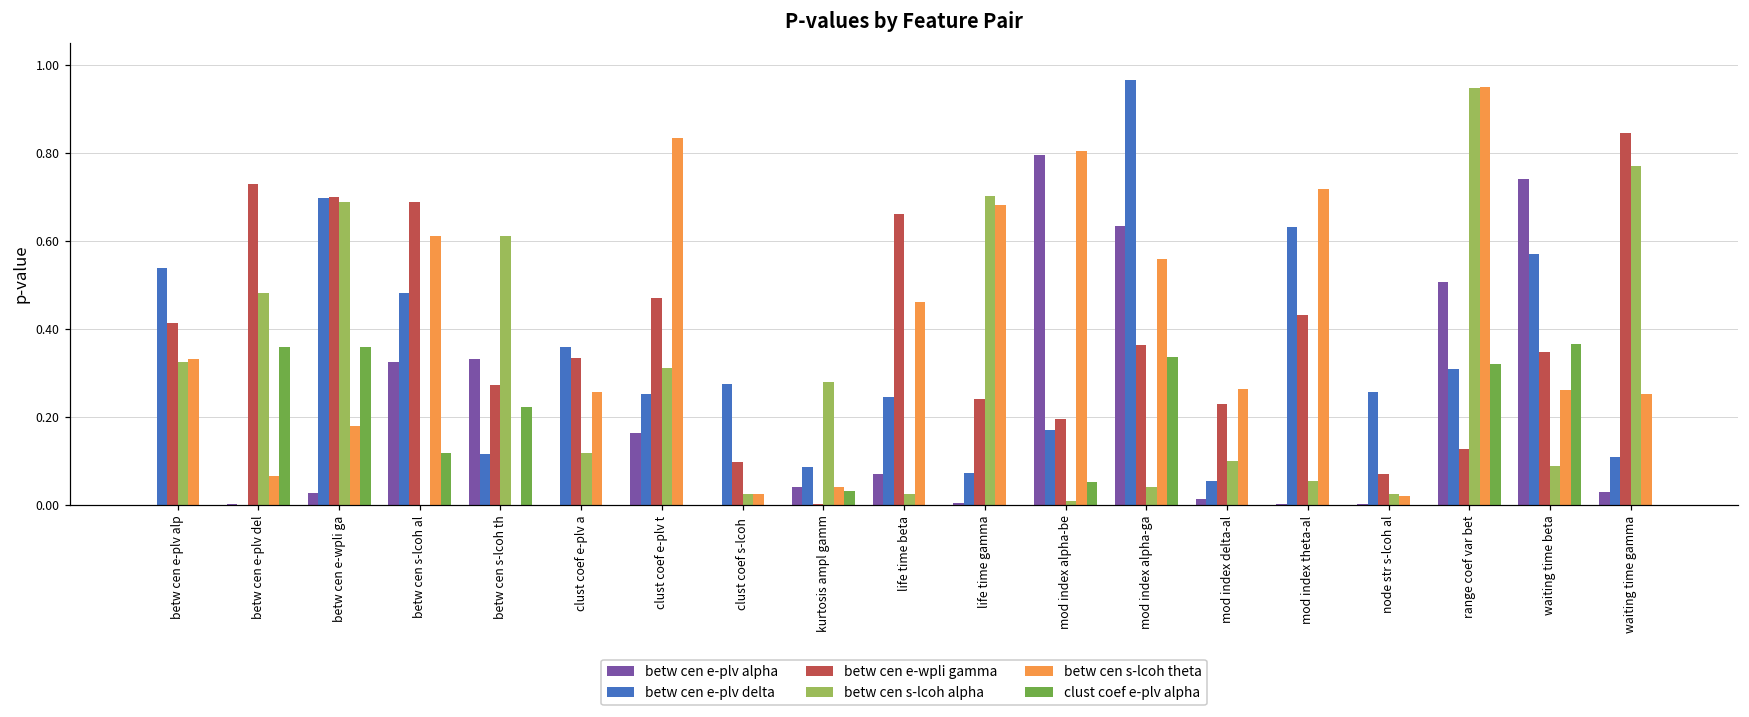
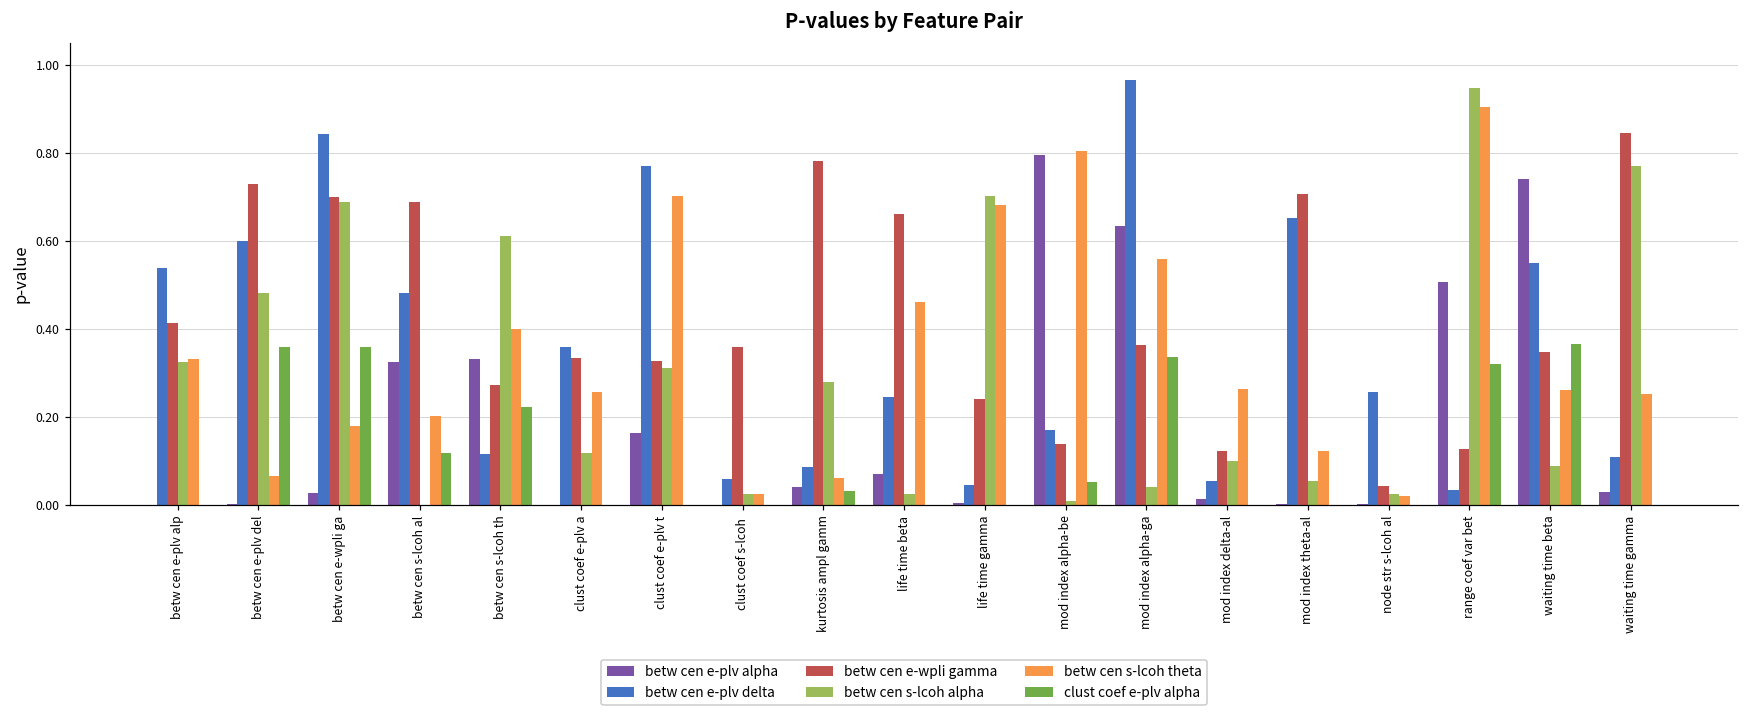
betw cen e-plv delta, betw cen e-plv del: 0.0 -> 0.6
betw cen e-plv delta, betw cen e-wpli ga: 0.70 -> 0.84
betw cen s-lcoh theta, betw cen s-lcoh al: 0.61 -> 0.20
betw cen s-lcoh theta, betw cen s-lcoh th: 0.0 -> 0.4
betw cen e-plv delta, clust coef e-plv t: 0.25 -> 0.77
betw cen e-wpli gamma, clust coef e-plv t: 0.47 -> 0.33
betw cen s-lcoh theta, clust coef e-plv t: 0.83 -> 0.70
betw cen e-plv delta, clust coef s-lcoh: 0.27 -> 0.06
betw cen e-wpli gamma, clust coef s-lcoh: 0.10 -> 0.36
betw cen e-wpli gamma, kurtosis ampl gamm: 0.00 -> 0.78
betw cen s-lcoh theta, kurtosis ampl gamm: 0.04 -> 0.06
betw cen e-plv delta, life time gamma: 0.07 -> 0.04
betw cen e-wpli gamma, mod index alpha-be: 0.19 -> 0.14
betw cen e-wpli gamma, mod index delta-al: 0.23 -> 0.12
betw cen e-plv delta, mod index theta-al: 0.63 -> 0.65
betw cen e-wpli gamma, mod index theta-al: 0.43 -> 0.71
betw cen s-lcoh theta, mod index theta-al: 0.72 -> 0.12
betw cen e-wpli gamma, node str s-lcoh al: 0.07 -> 0.04
betw cen e-plv delta, range coef var bet: 0.31 -> 0.03
betw cen s-lcoh theta, range coef var bet: 0.95 -> 0.90
betw cen e-plv delta, waiting time beta: 0.57 -> 0.55
